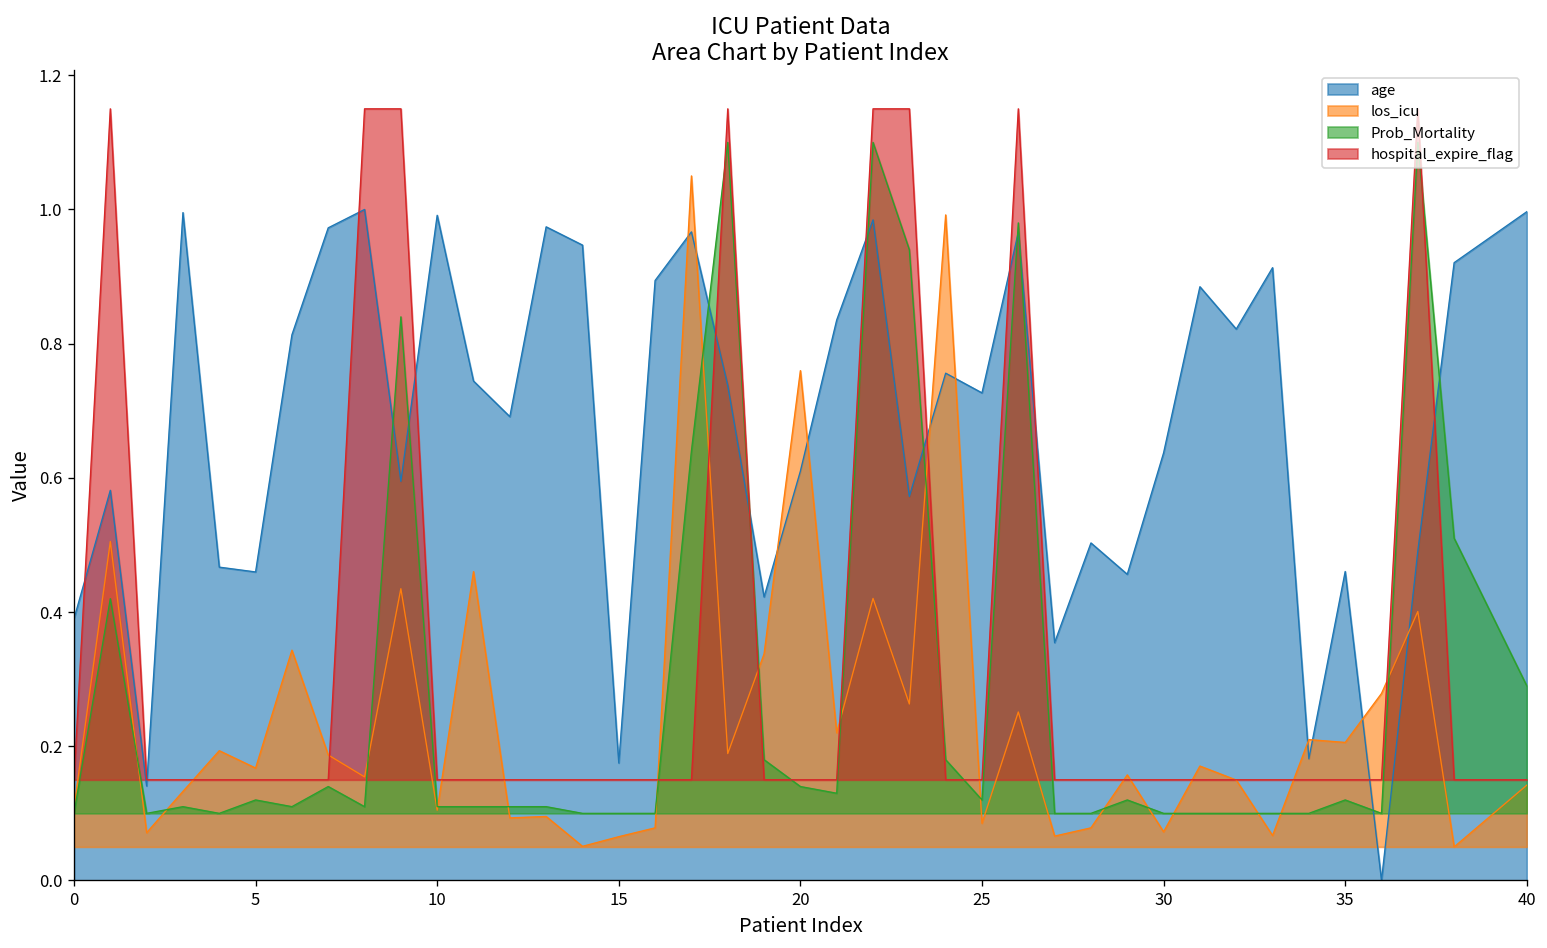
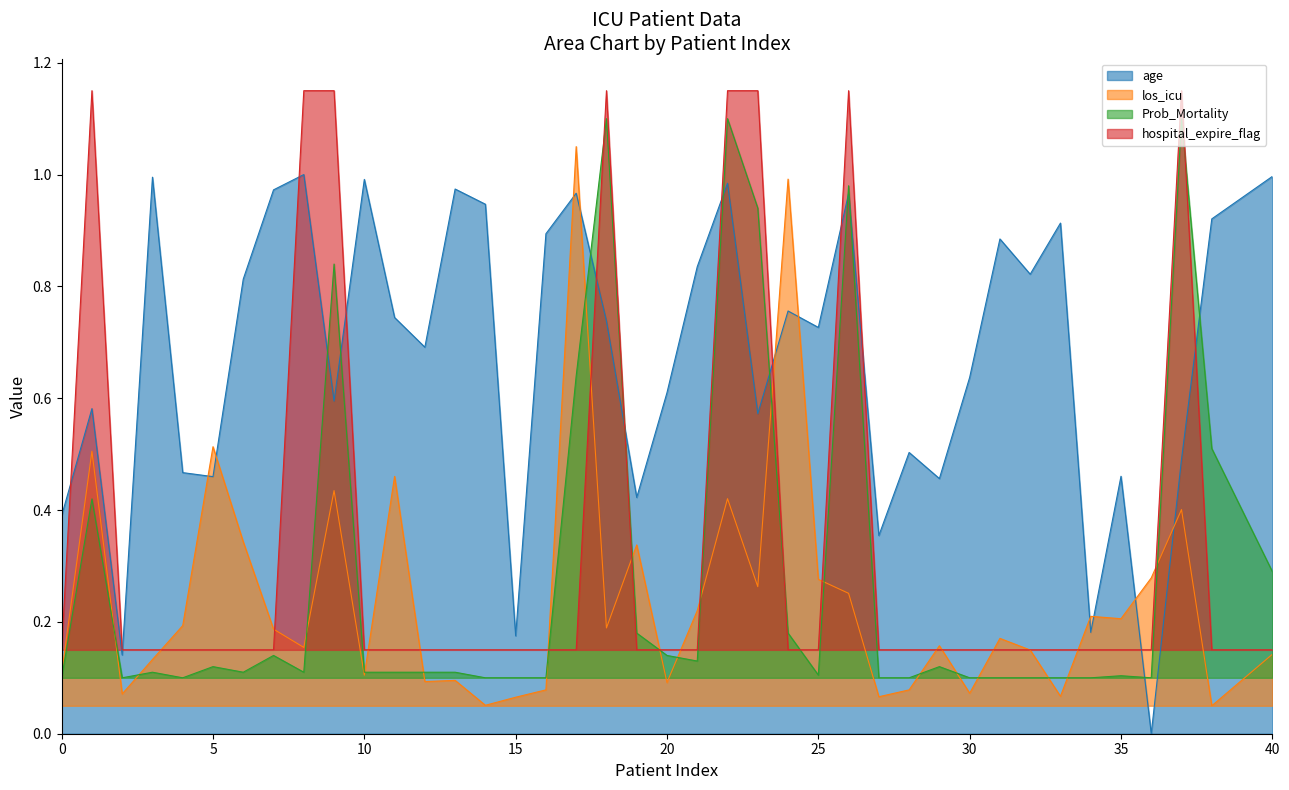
los_icu, 5: 0.17 -> 0.51
los_icu, 20: 0.76 -> 0.09
los_icu, 25: 0.09 -> 0.28
Prob_Mortality, 25: 0.12 -> 0.10
Prob_Mortality, 35: 0.12 -> 0.10
